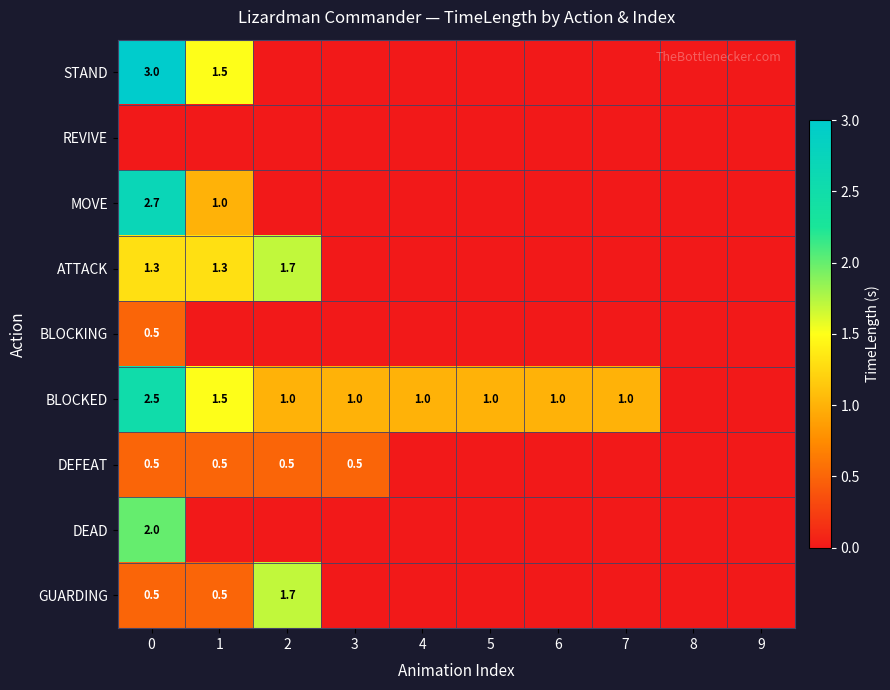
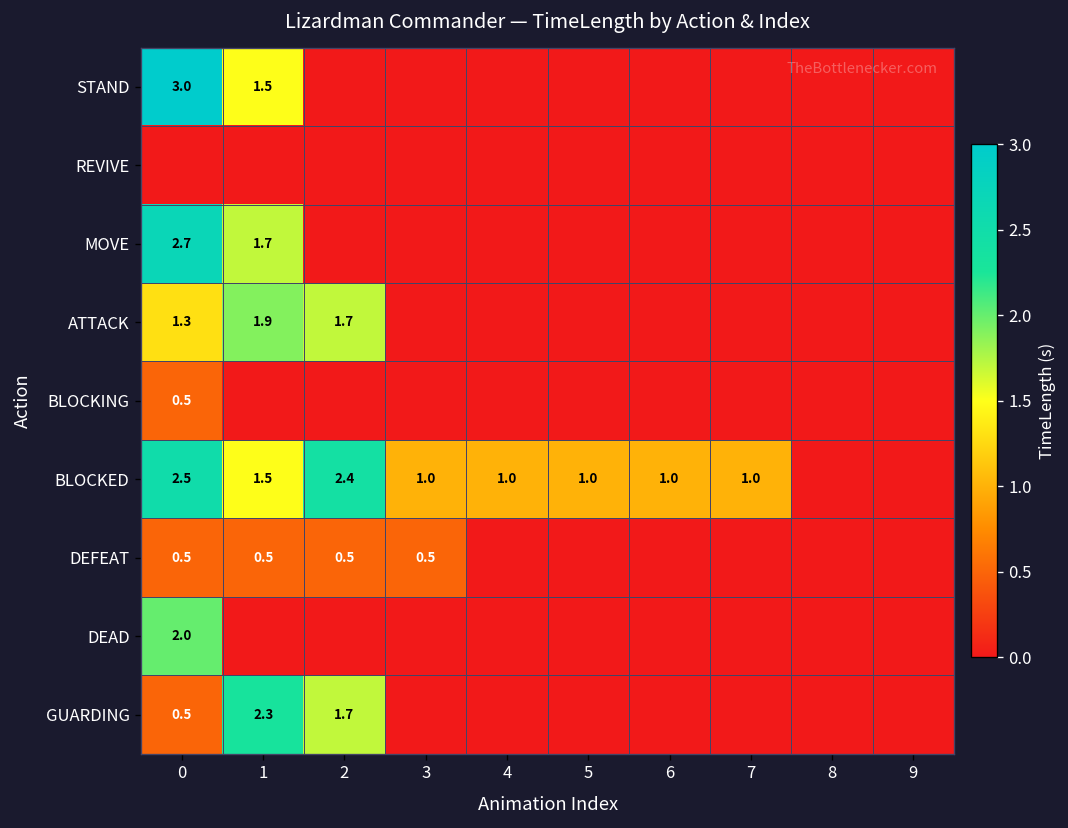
MOVE, 1: 1.0 -> 1.7
ATTACK, 1: 1.3 -> 1.9
BLOCKED, 2: 1.0 -> 2.4
GUARDING, 1: 0.5 -> 2.3
